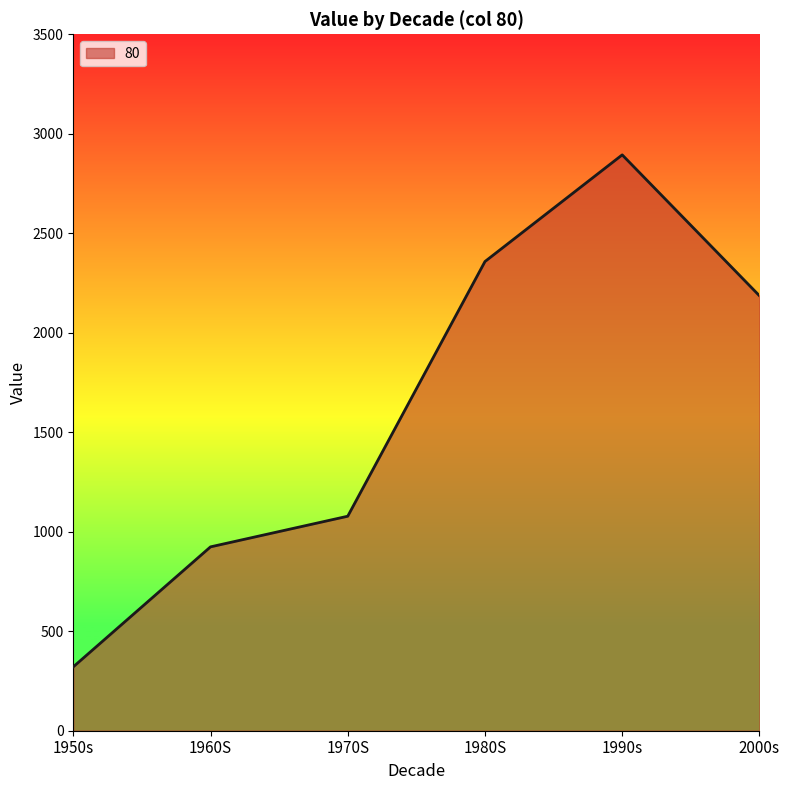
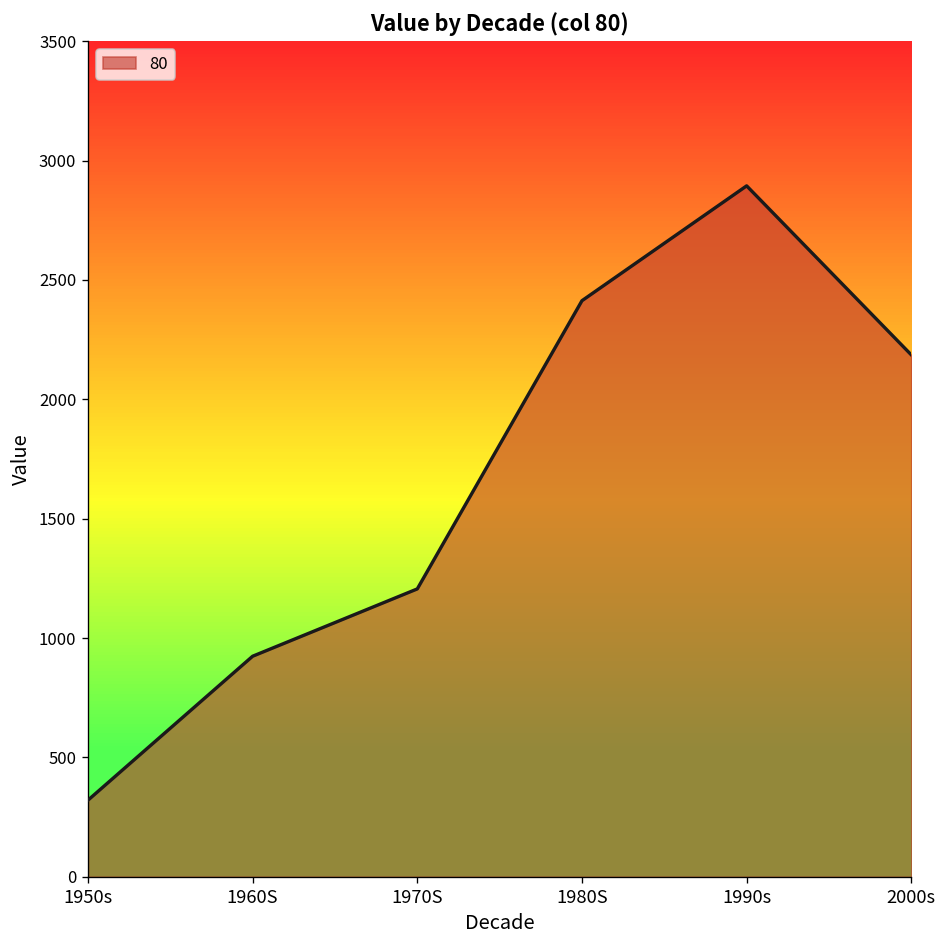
1970S: 1080 -> 1210
1980S: 2360 -> 2410
